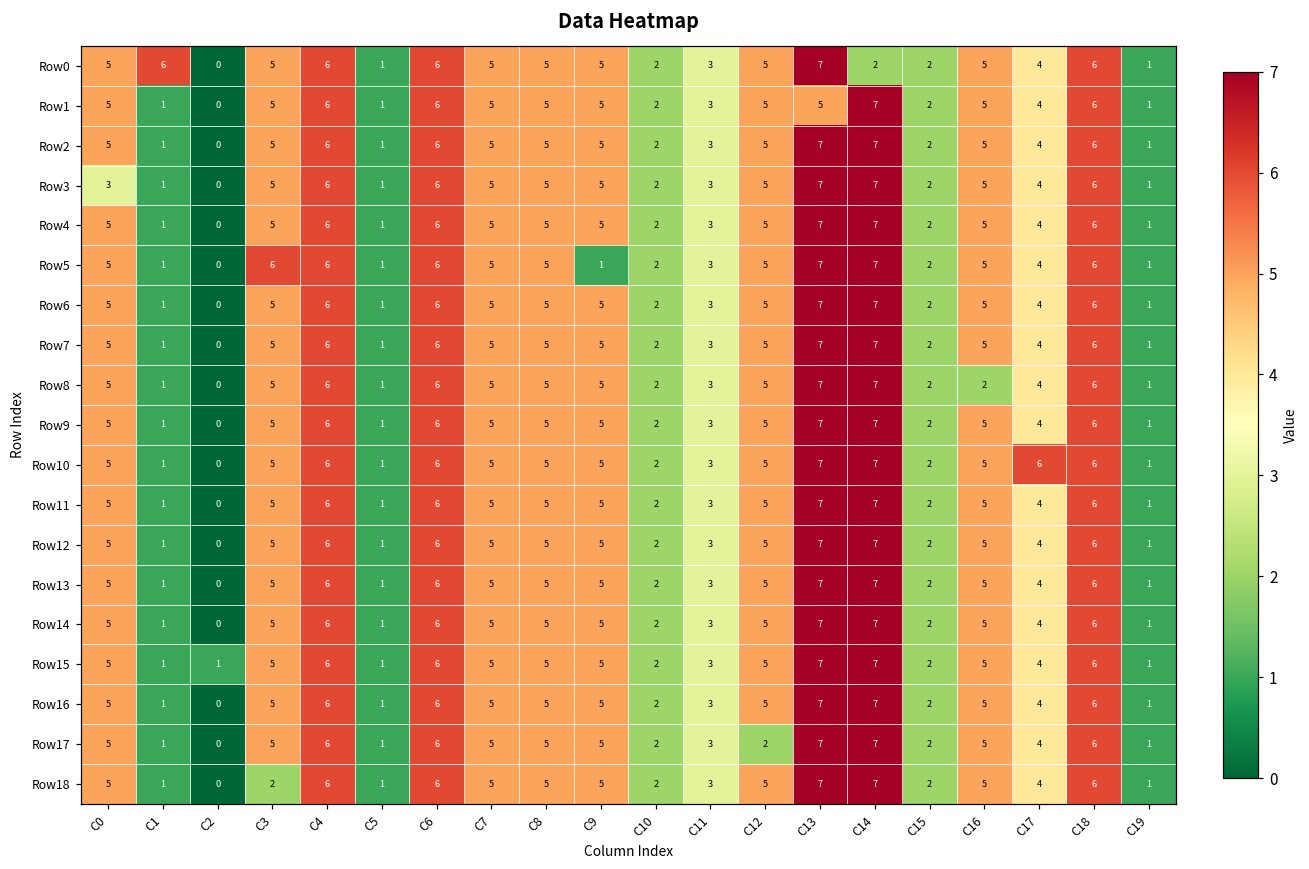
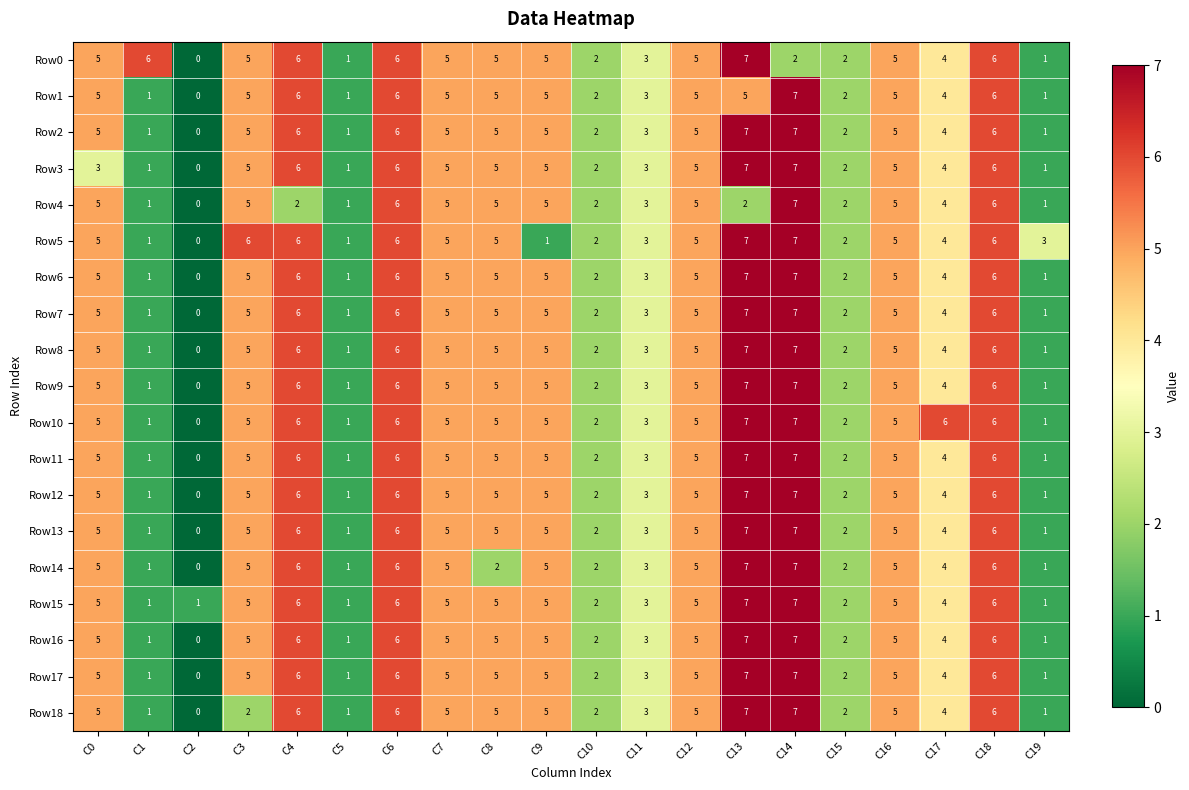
Row4, C4: 6 -> 2
Row4, C13: 7 -> 2
Row5, C19: 1 -> 3
Row8, C16: 2 -> 5
Row14, C8: 5 -> 2
Row17, C12: 2 -> 5
